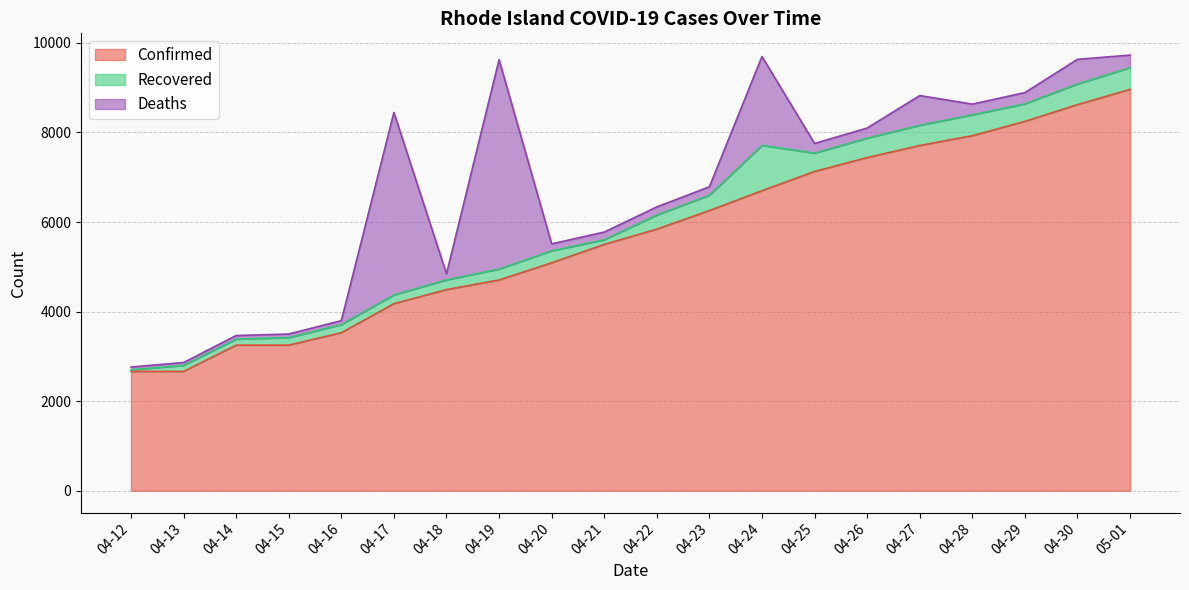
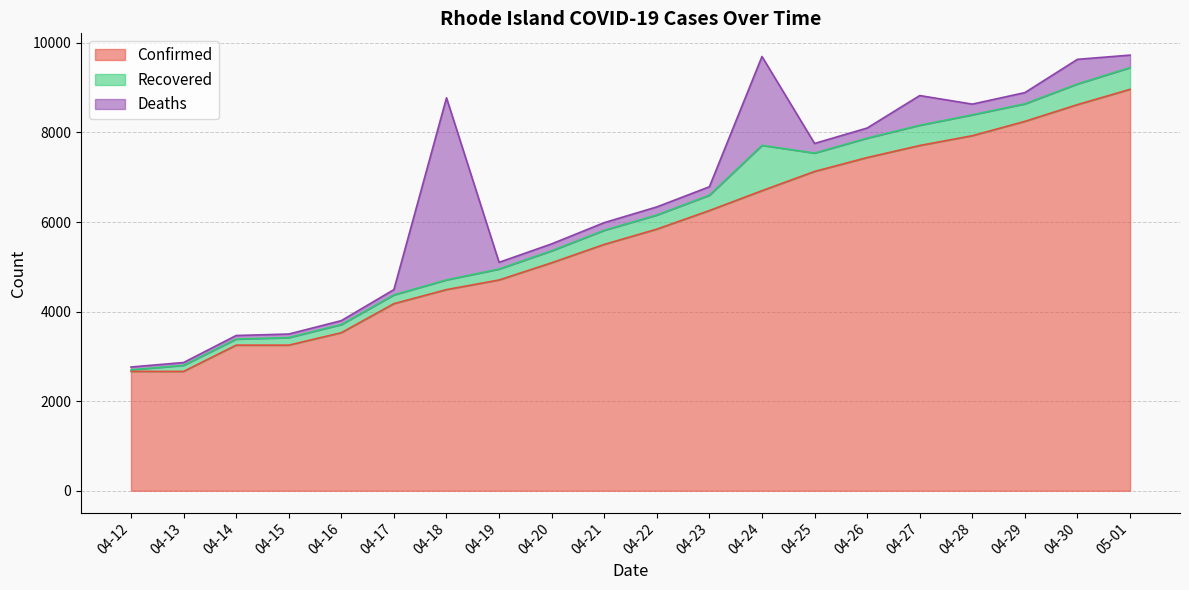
Deaths, 04-17: 4100 -> 100
Deaths, 04-18: 100 -> 4100
Deaths, 04-19: 4700 -> 200
Recovered, 04-21: 100 -> 300
